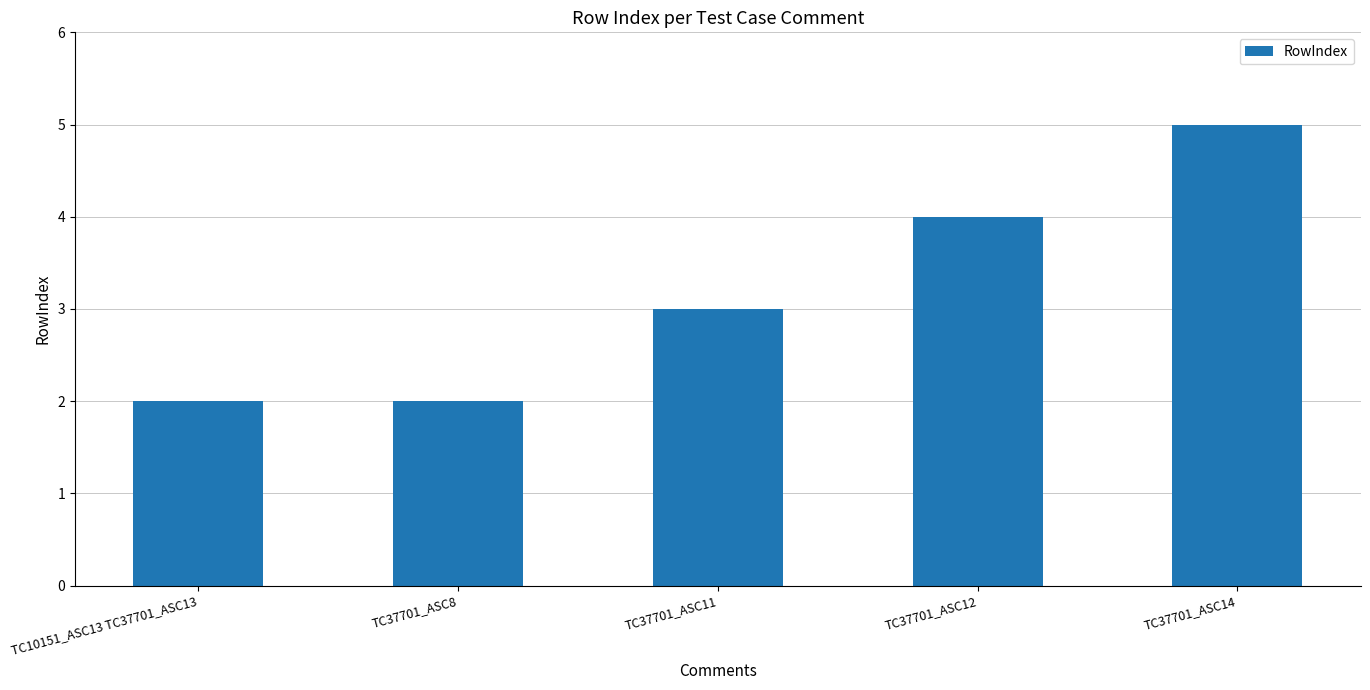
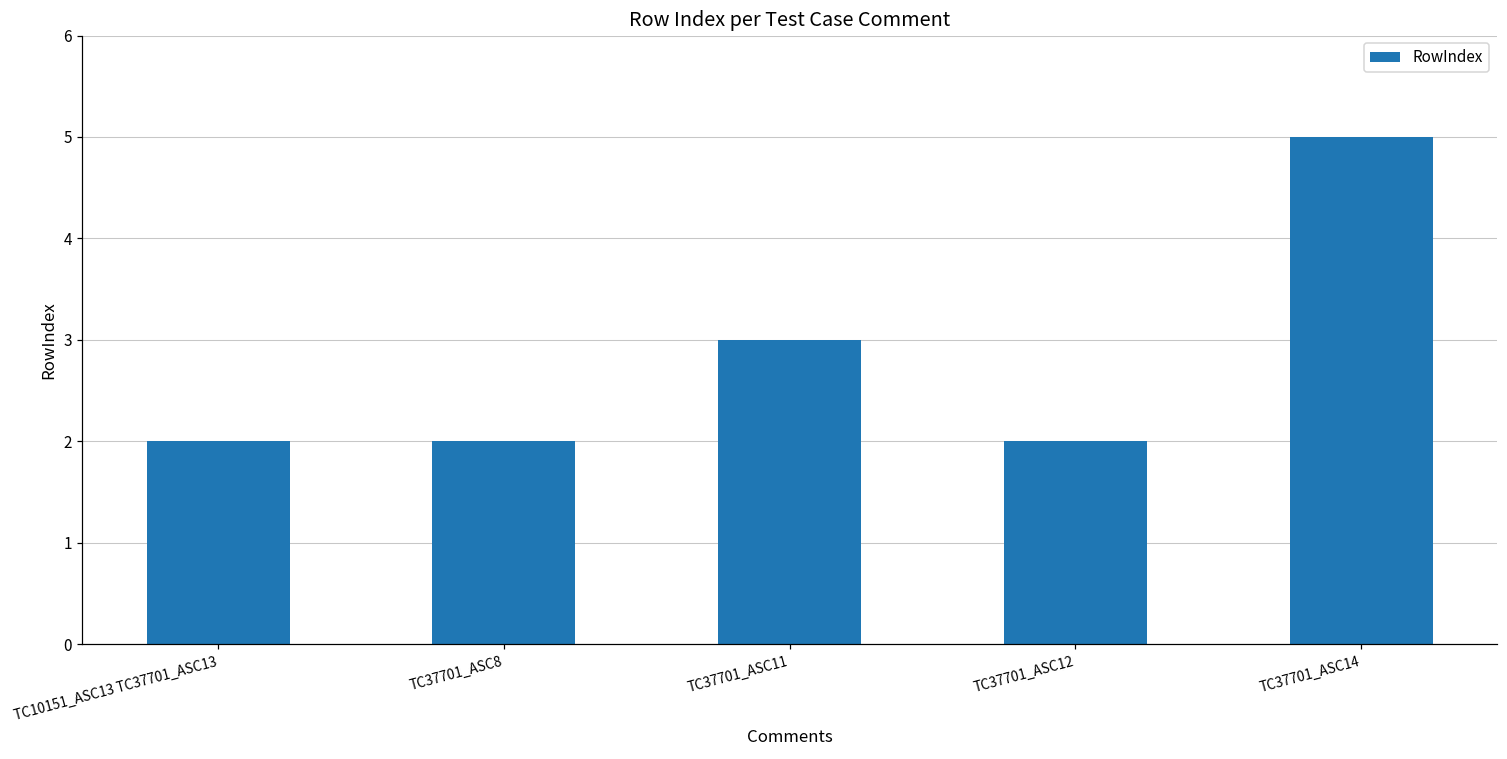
TC37701_ASC12: 4 -> 2
